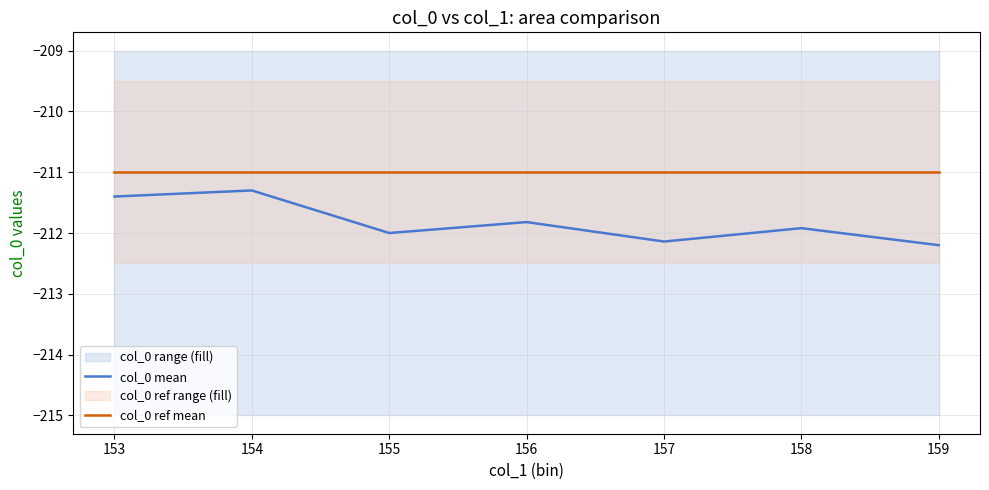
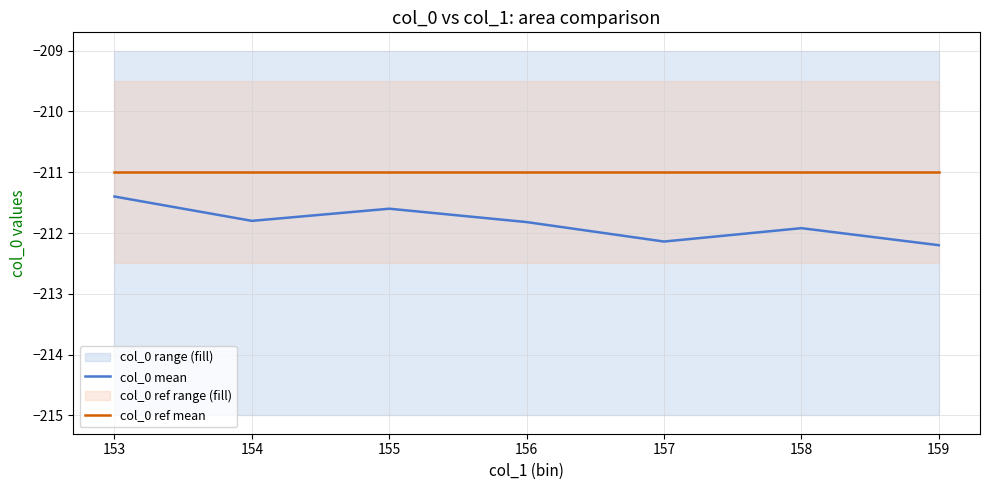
col_0 mean, 154: -211.3 -> -211.8
col_0 mean, 155: -212.0 -> -211.6
